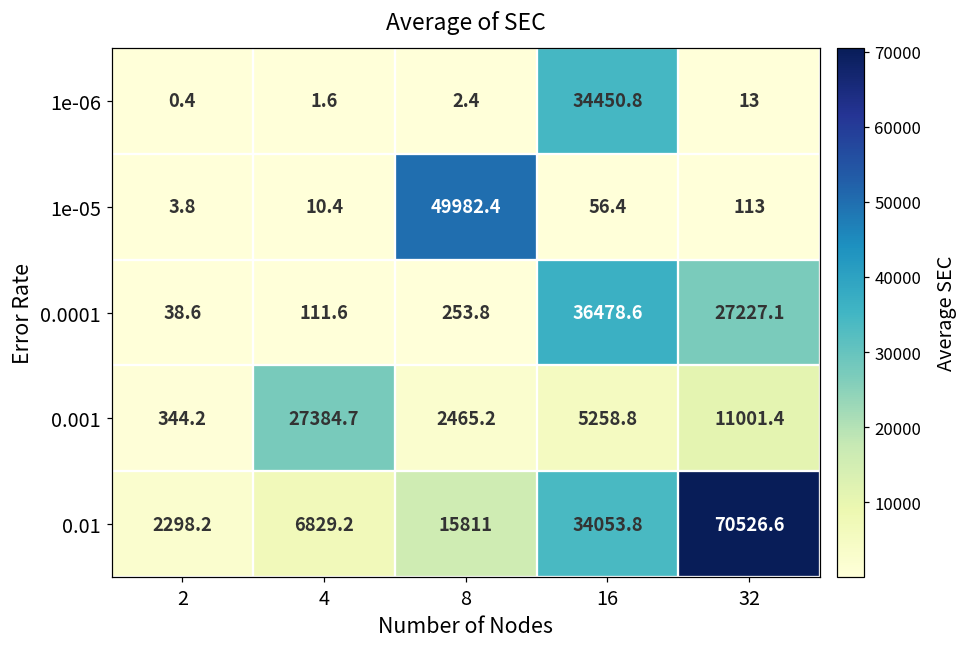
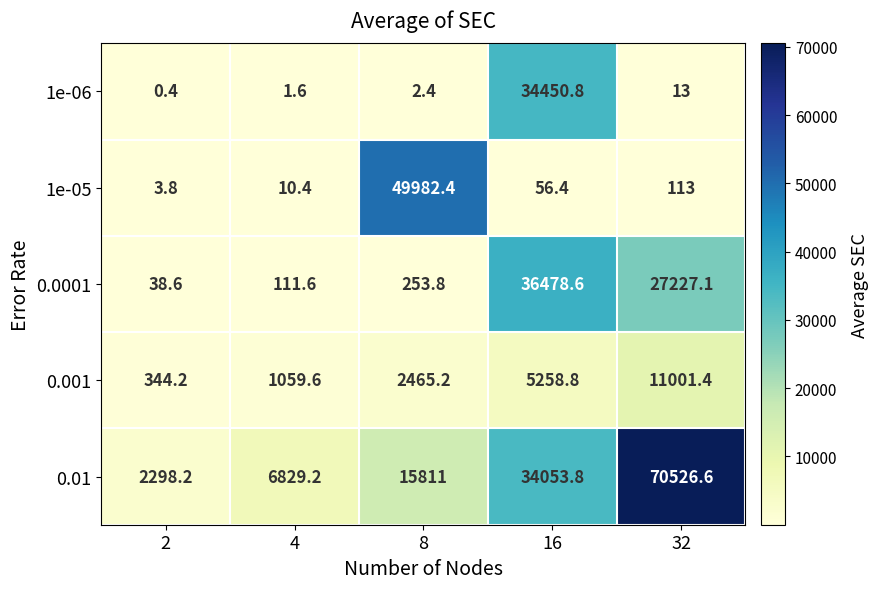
0.001, 4: 27384.7 -> 1059.6
